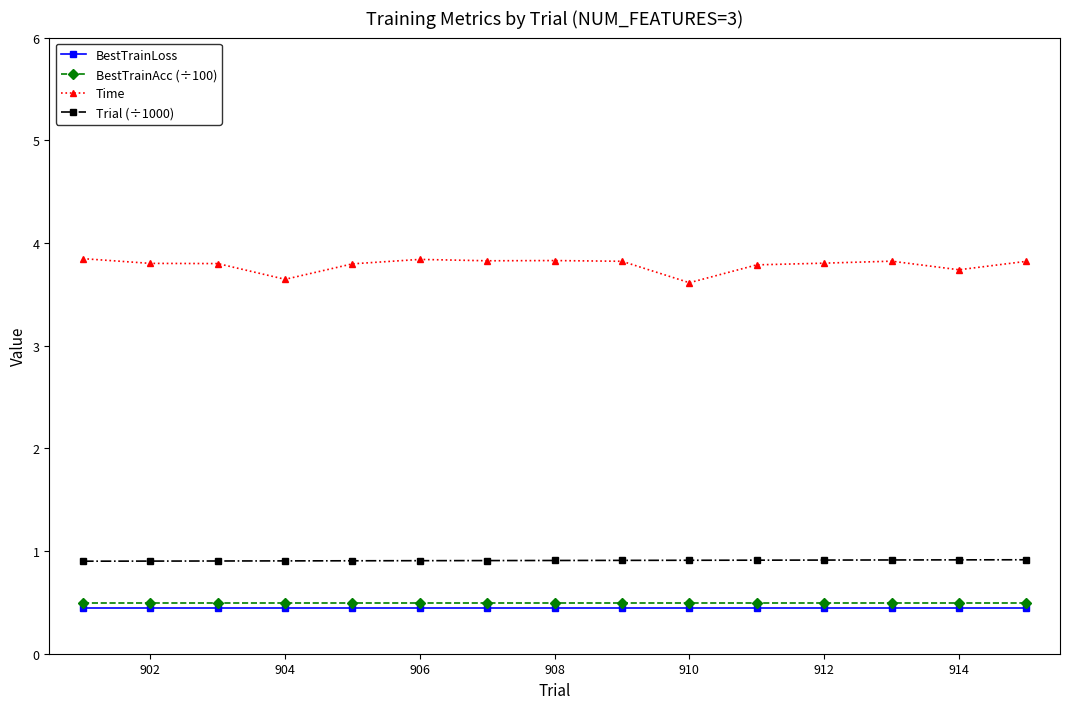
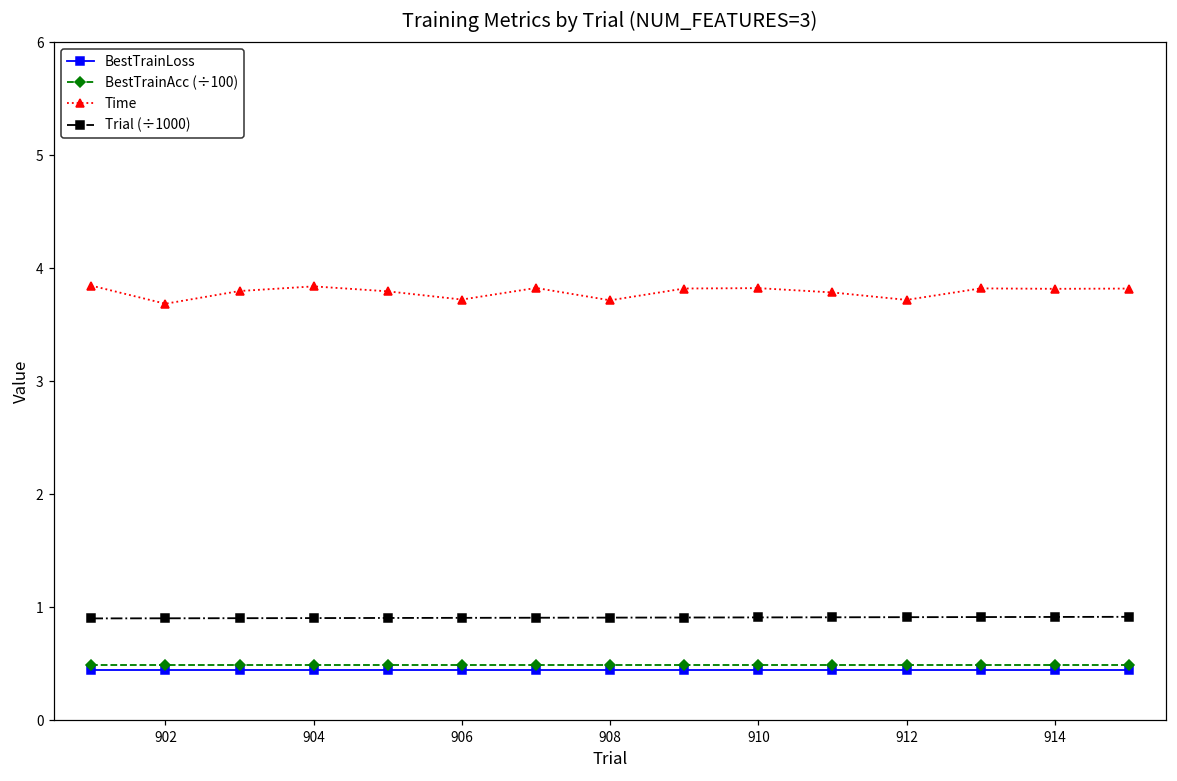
Time, 902: 3.80 -> 3.69
Time, 904: 3.65 -> 3.84
Time, 906: 3.84 -> 3.72
Time, 908: 3.83 -> 3.72
Time, 910: 3.61 -> 3.82
Time, 912: 3.80 -> 3.72
Time, 914: 3.74 -> 3.82
